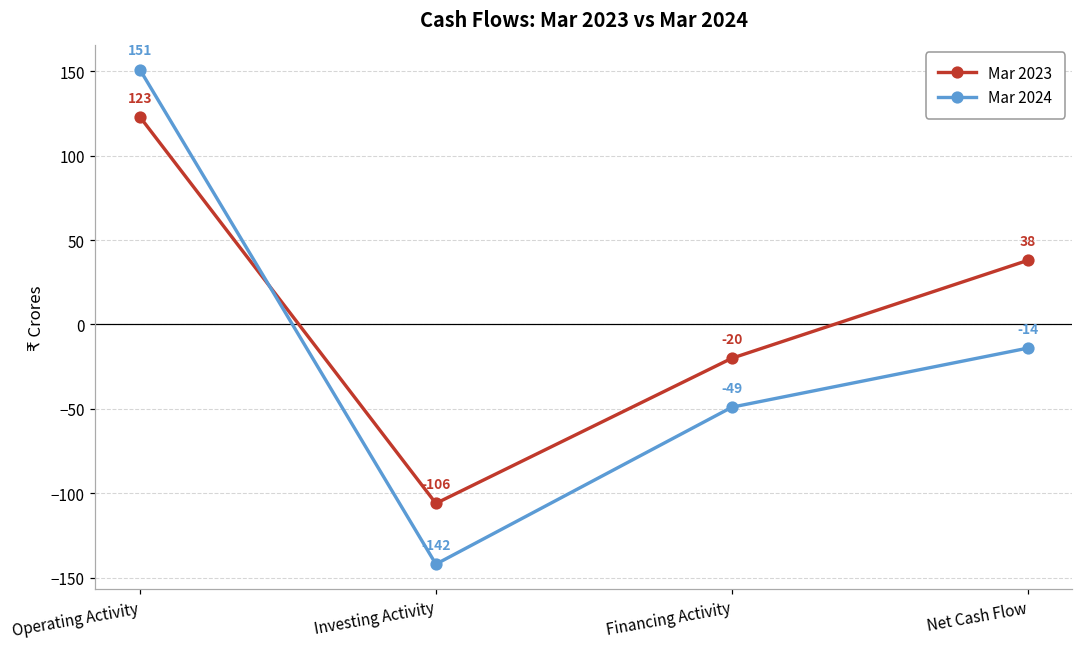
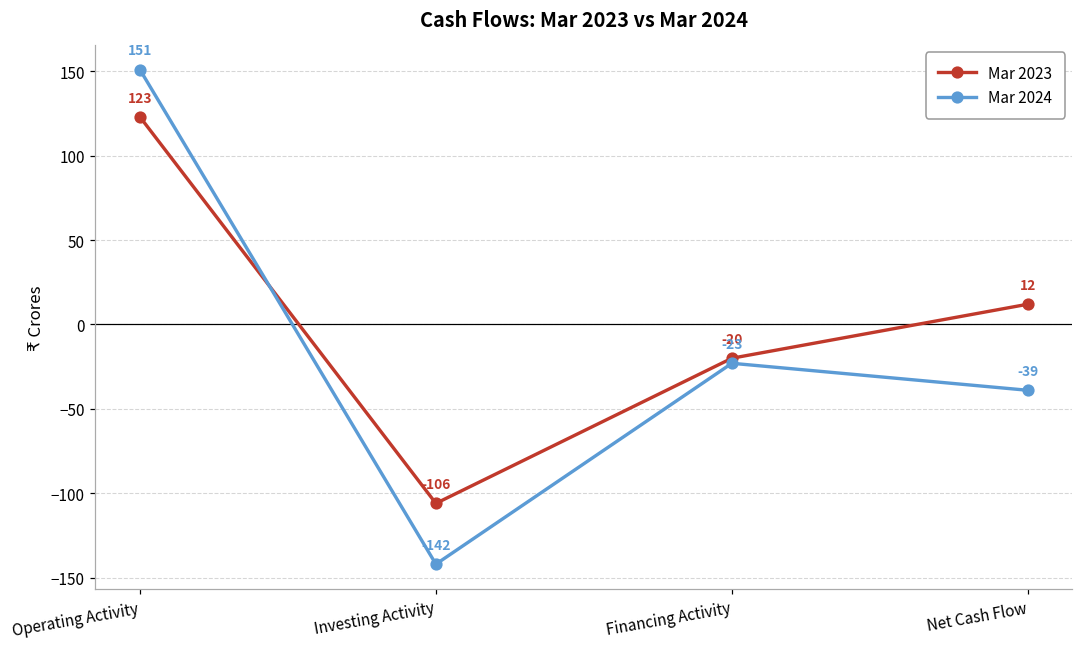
Mar 2024, Financing Activity: -49 -> -23
Mar 2023, Net Cash Flow: 38 -> 12
Mar 2024, Net Cash Flow: -14 -> -39
